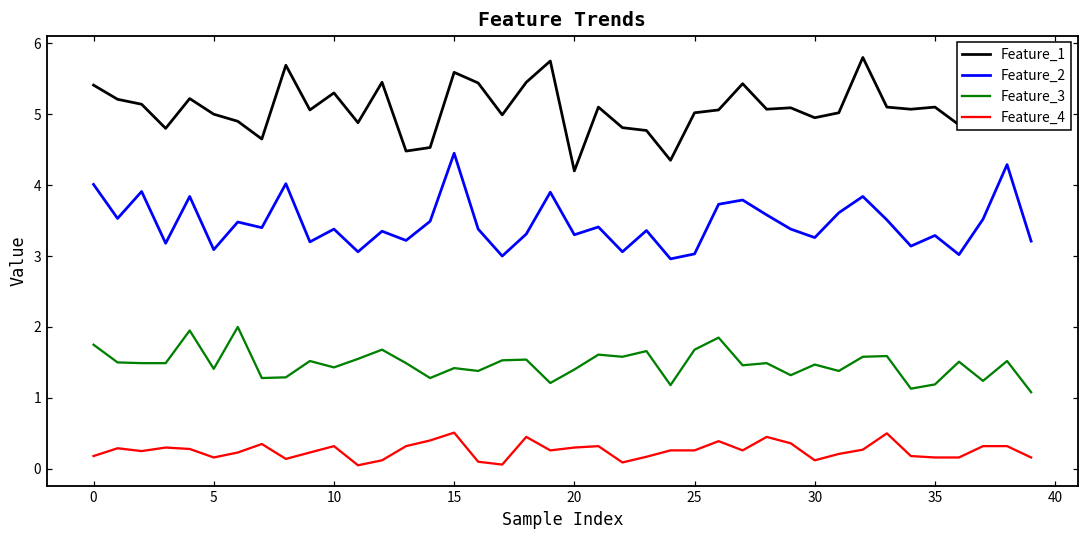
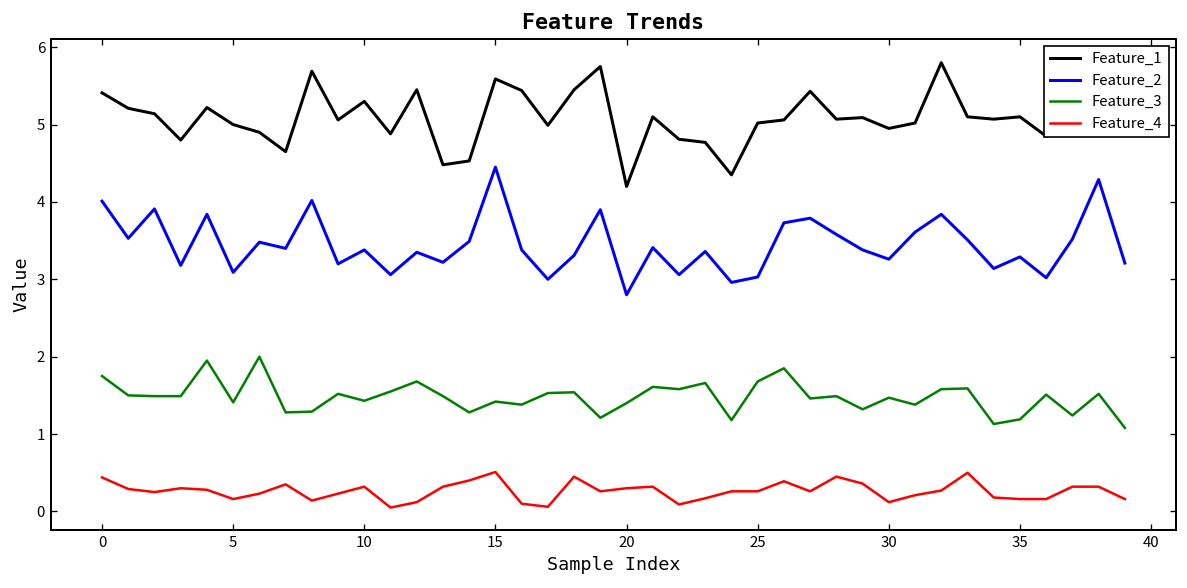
Feature_4, 0: 0.2 -> 0.4
Feature_2, 20: 3.3 -> 2.8
